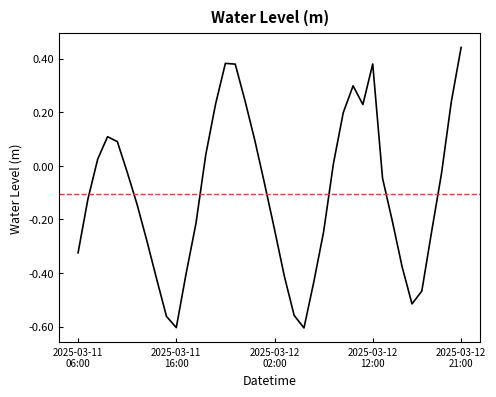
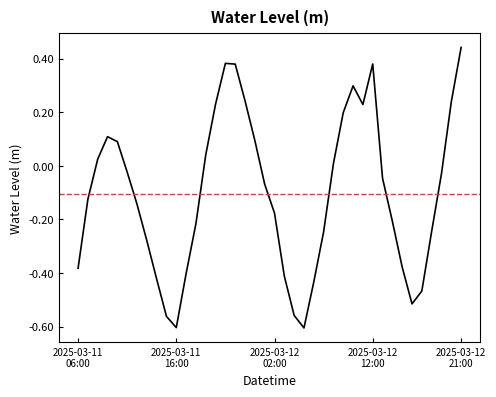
2025-03-11 06:00: -0.32 -> -0.38
2025-03-12 02:00: -0.24 -> -0.18
